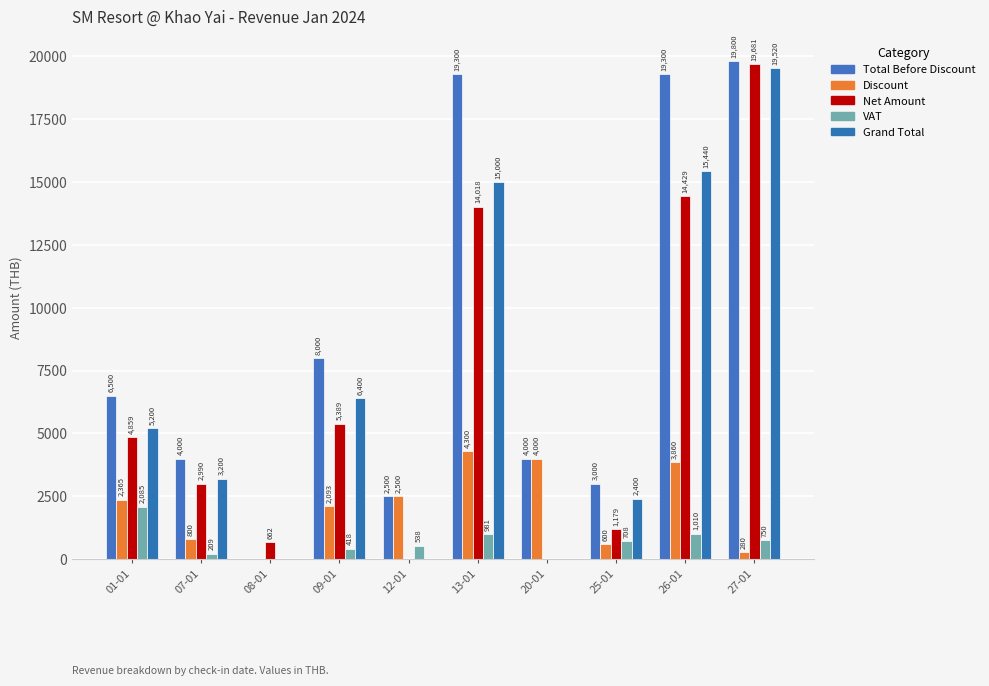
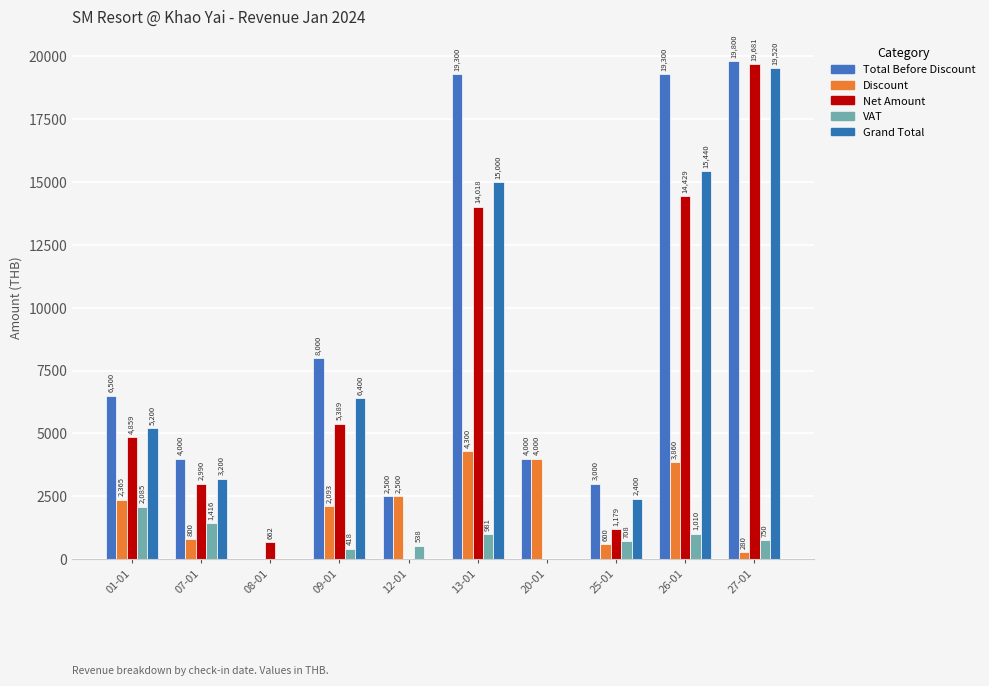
VAT, 07-01: 209 -> 1,416
